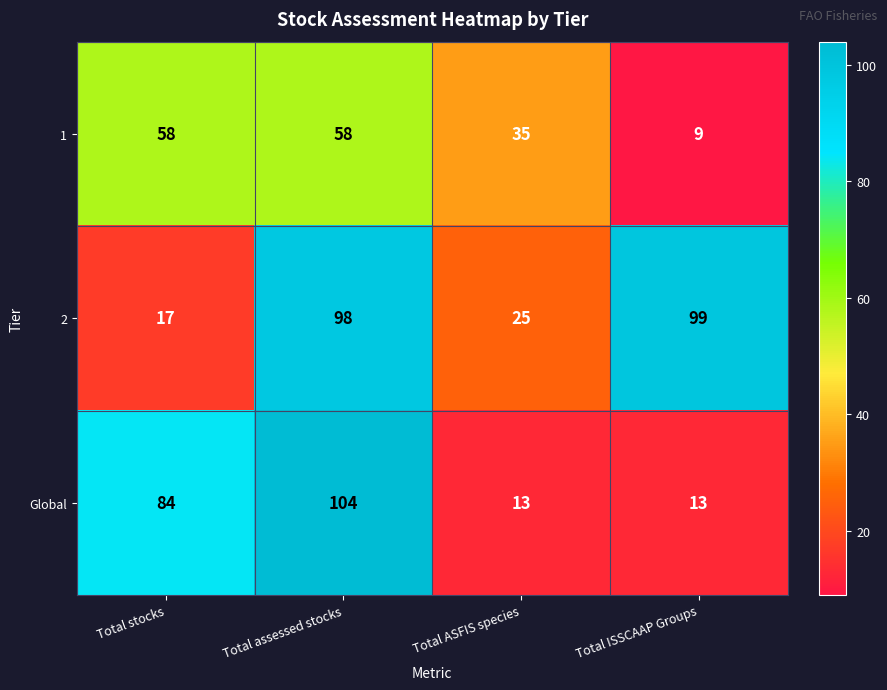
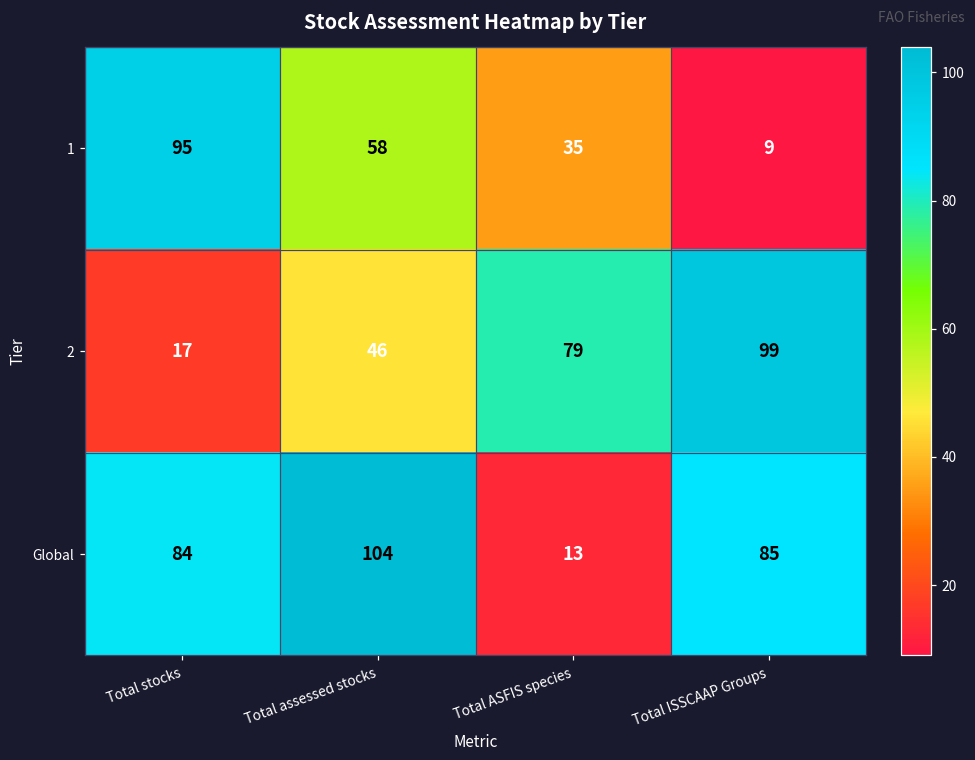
1, Total stocks: 58 -> 95
2, Total assessed stocks: 98 -> 46
2, Total ASFIS species: 25 -> 79
Global, Total ISSCAAP Groups: 13 -> 85
